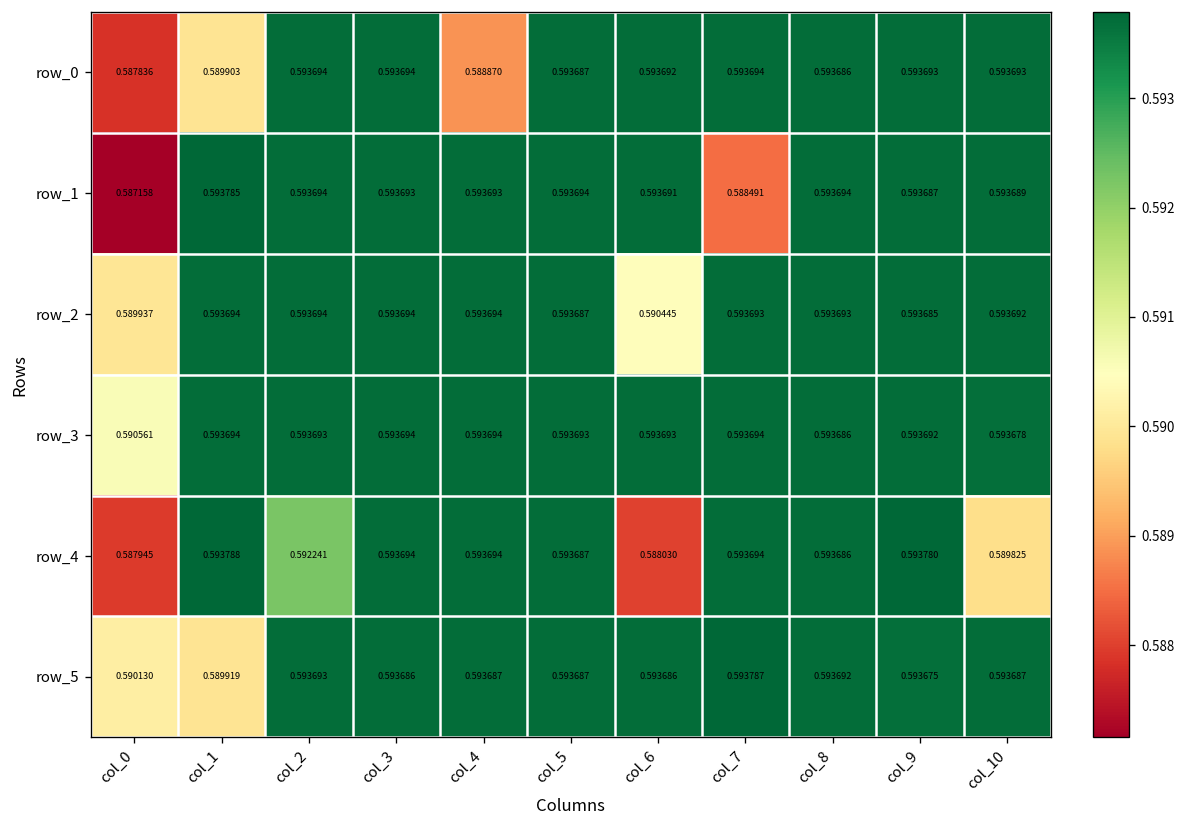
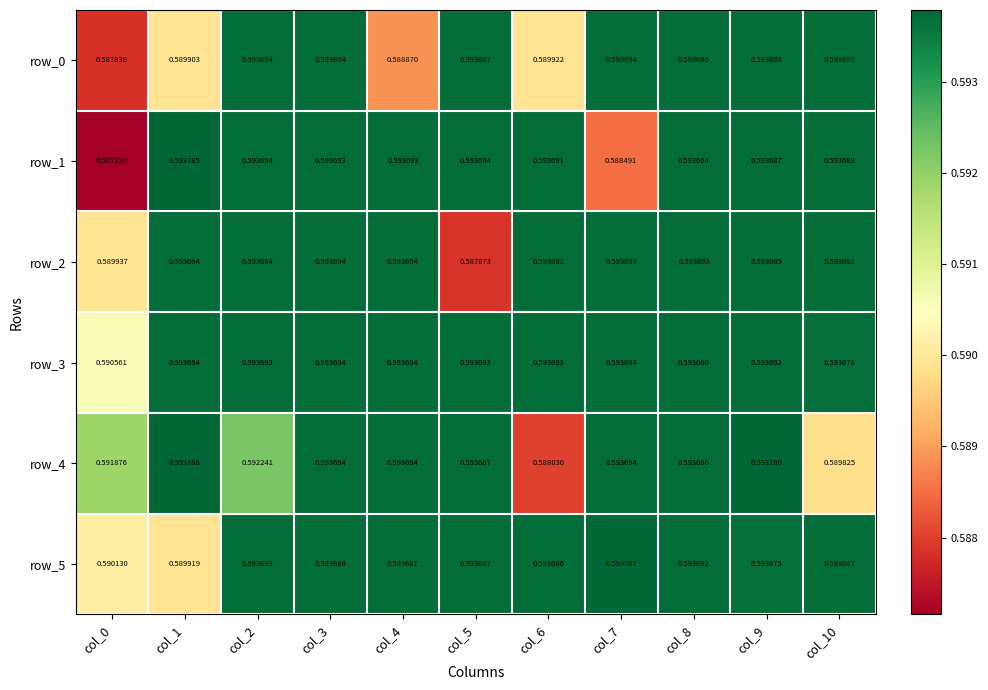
row_0, col_6: 0.593692 -> 0.589922
row_2, col_5: 0.593687 -> 0.587873
row_2, col_6: 0.590445 -> 0.593691
row_4, col_0: 0.587945 -> 0.591876
